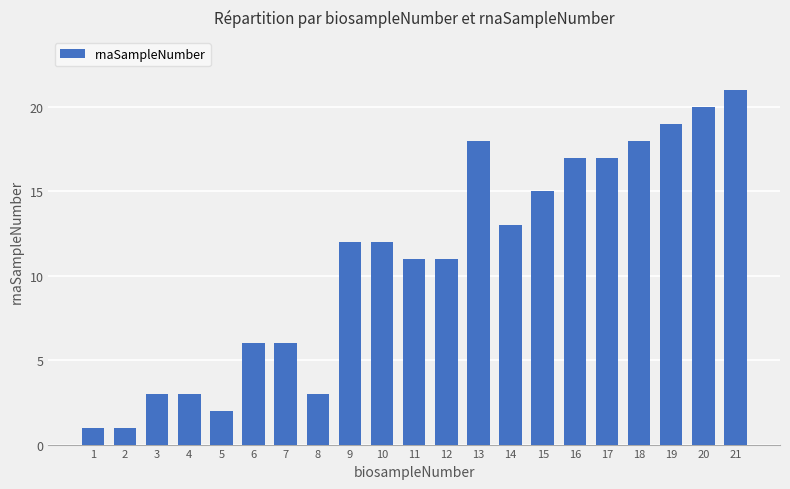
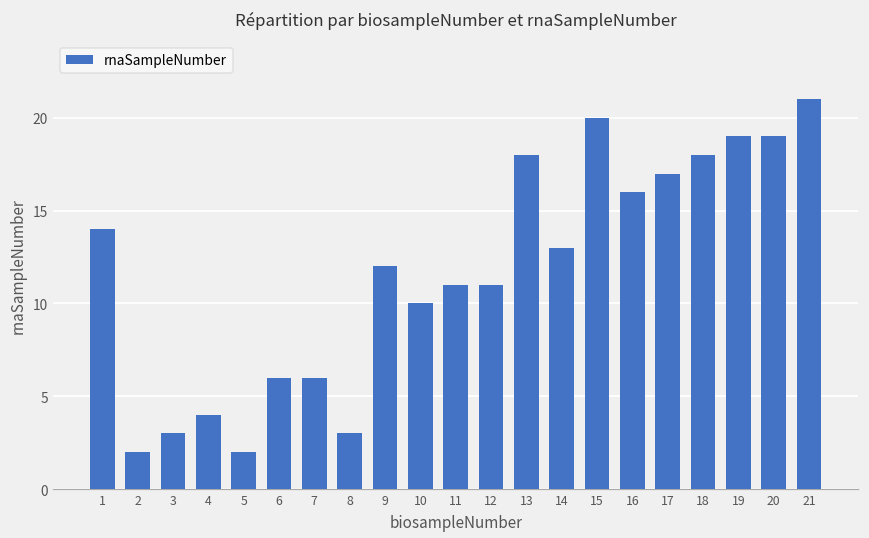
1: 1 -> 14
2: 1 -> 2
4: 3 -> 4
10: 12 -> 10
15: 15 -> 20
16: 17 -> 16
20: 20 -> 19
